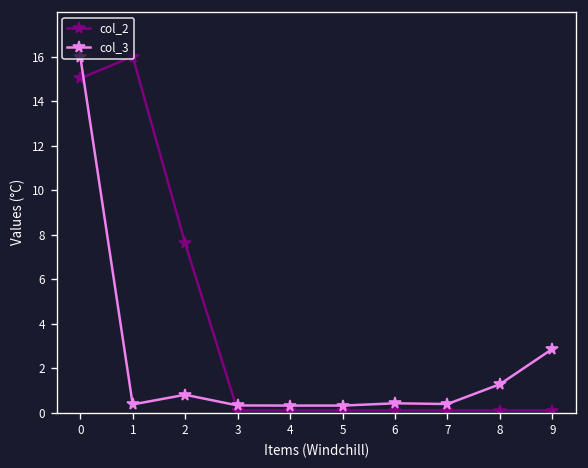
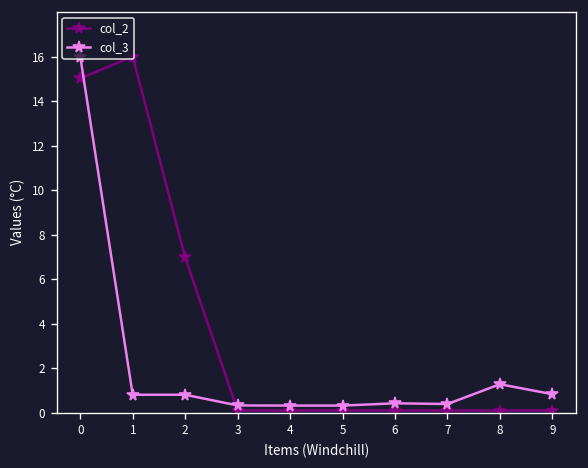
col_3, 1: 0.4 -> 0.8
col_2, 2: 7.6 -> 7.0
col_3, 9: 2.9 -> 0.8
